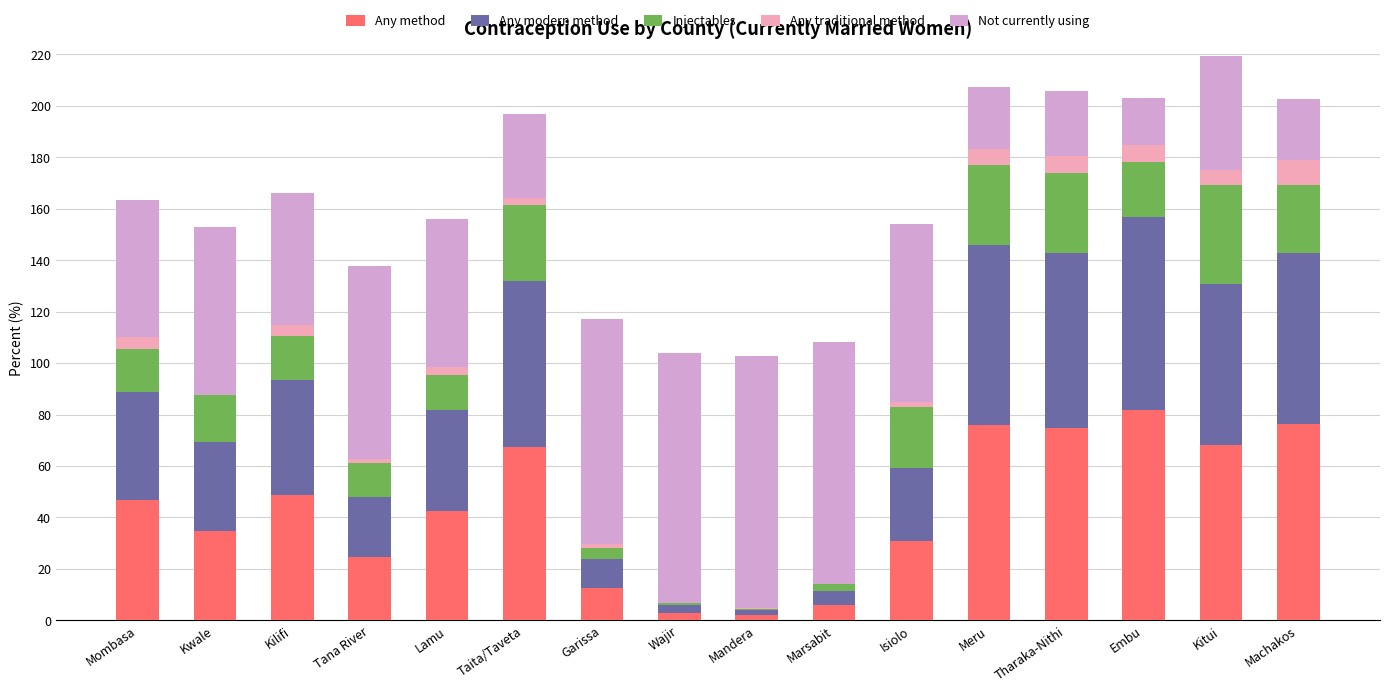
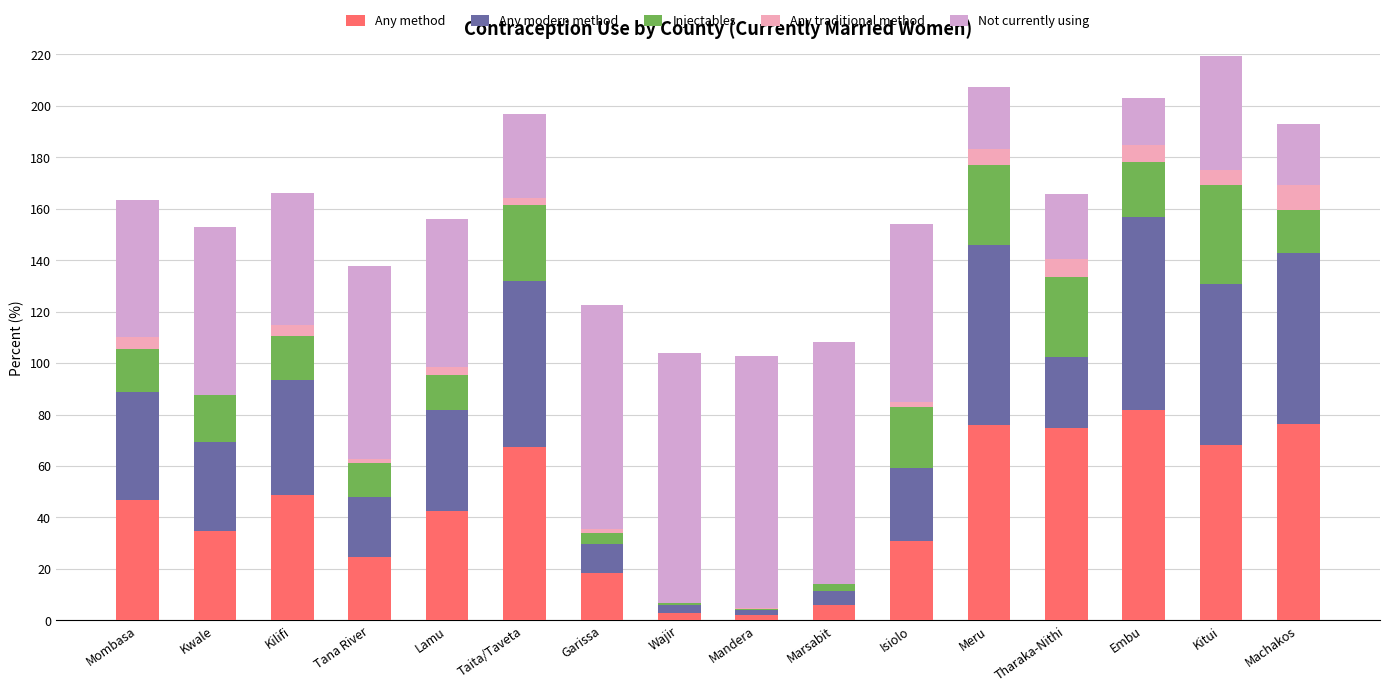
Any method, Garissa: 13 -> 18
Any modern method, Tharaka-Nithi: 68 -> 28
Injectables, Machakos: 27 -> 17
